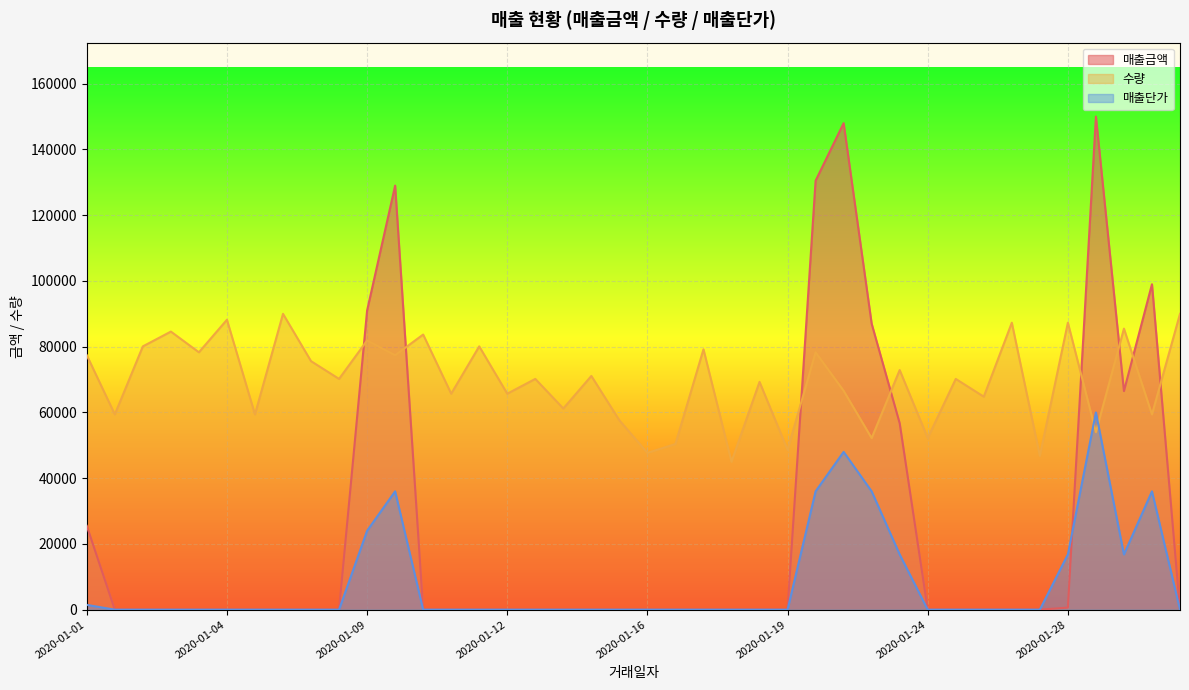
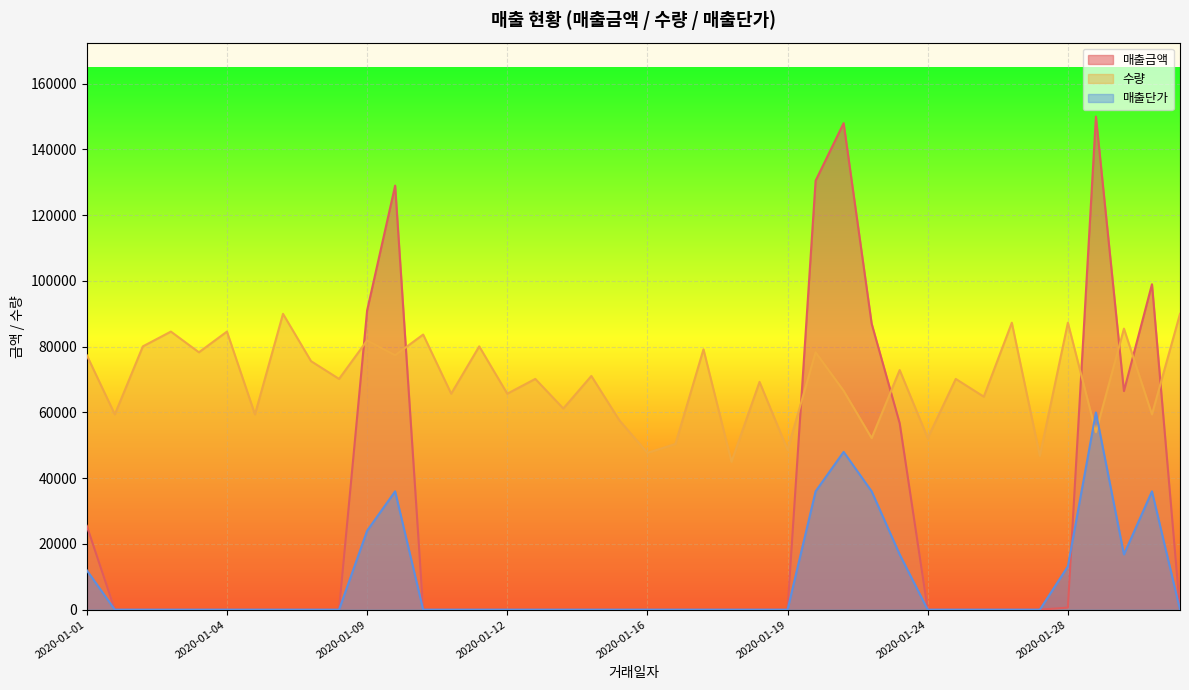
매출단가, 2020-01-01: 1000 -> 12000
수량, 2020-01-04: 88000 -> 85000
매출단가, 2020-01-28: 17000 -> 13000
